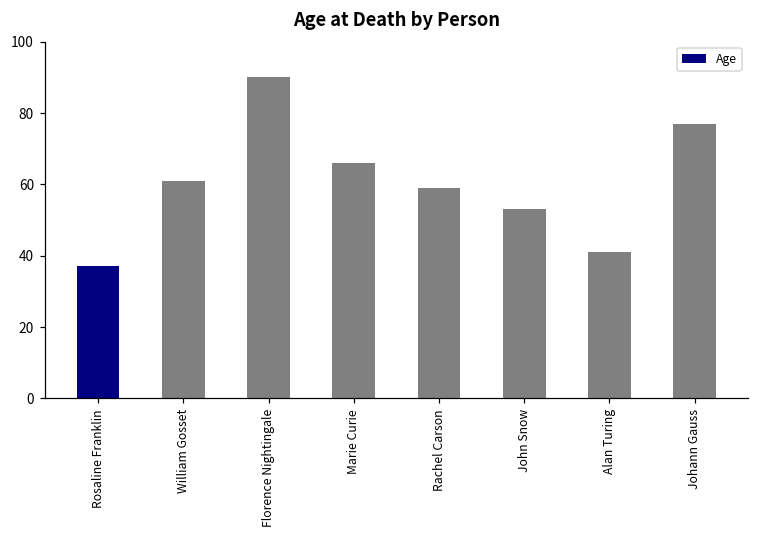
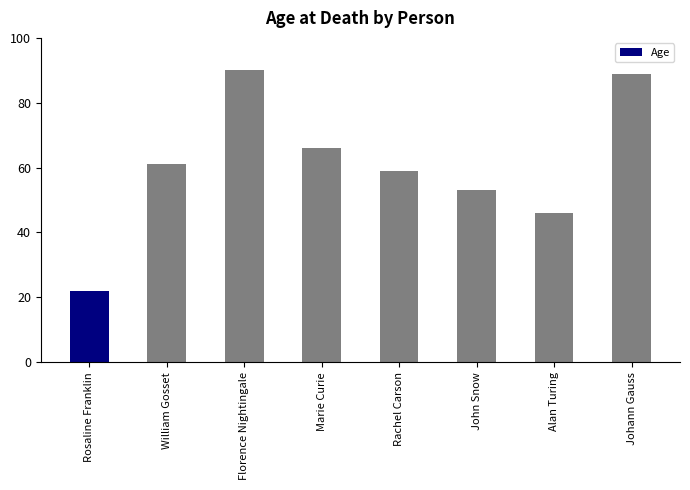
Rosaline Franklin: 37 -> 22
Alan Turing: 41 -> 46
Johann Gauss: 77 -> 89
